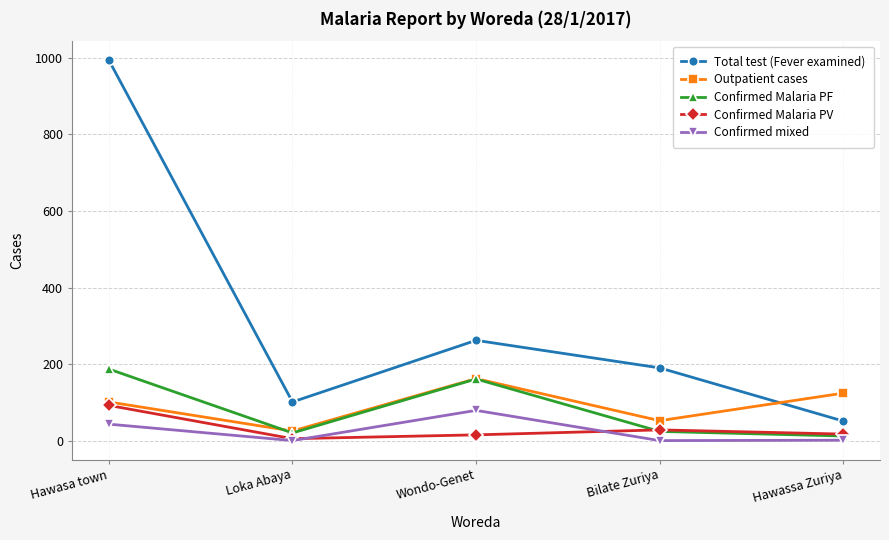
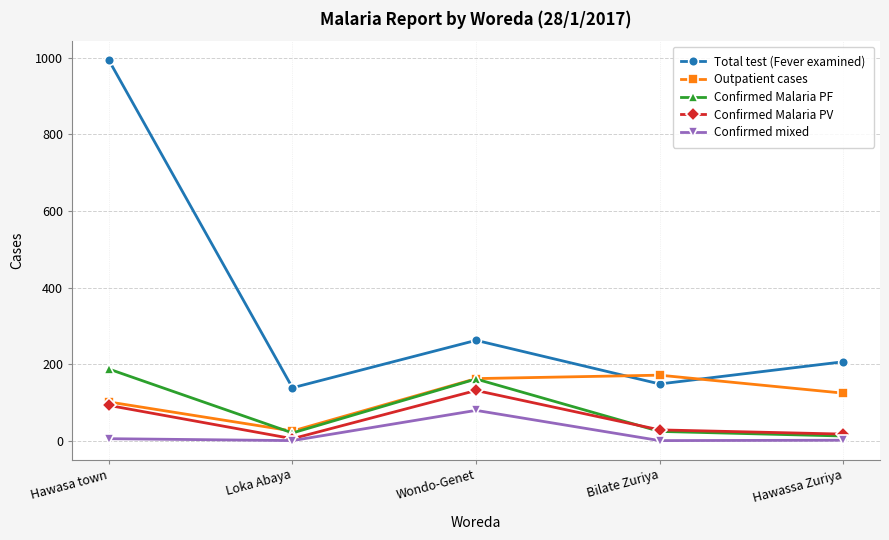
Confirmed mixed, Hawasa town: 40 -> 10
Total test (Fever examined), Loka Abaya: 100 -> 140
Confirmed Malaria PV, Wondo-Genet: 20 -> 130
Total test (Fever examined), Bilate Zuriya: 190 -> 150
Outpatient cases, Bilate Zuriya: 50 -> 170
Total test (Fever examined), Hawassa Zuriya: 50 -> 210
